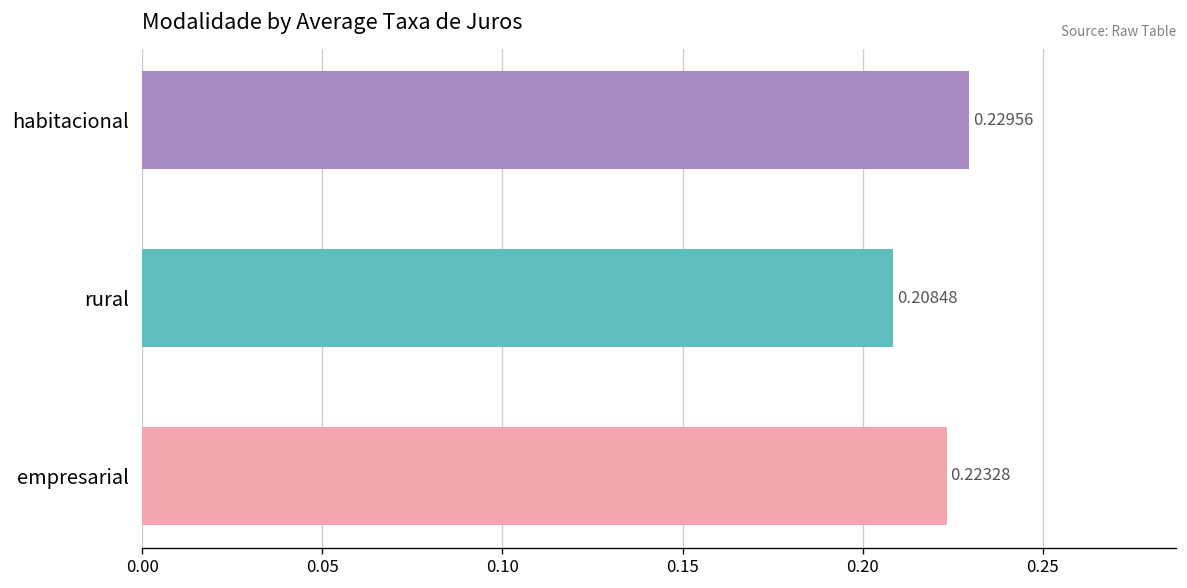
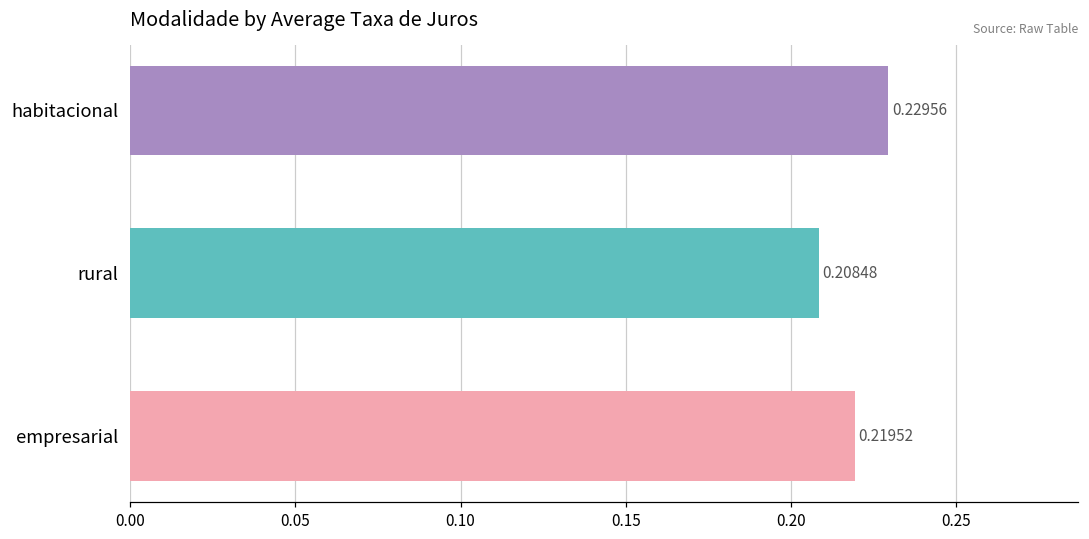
empresarial: 0.22328 -> 0.21952
